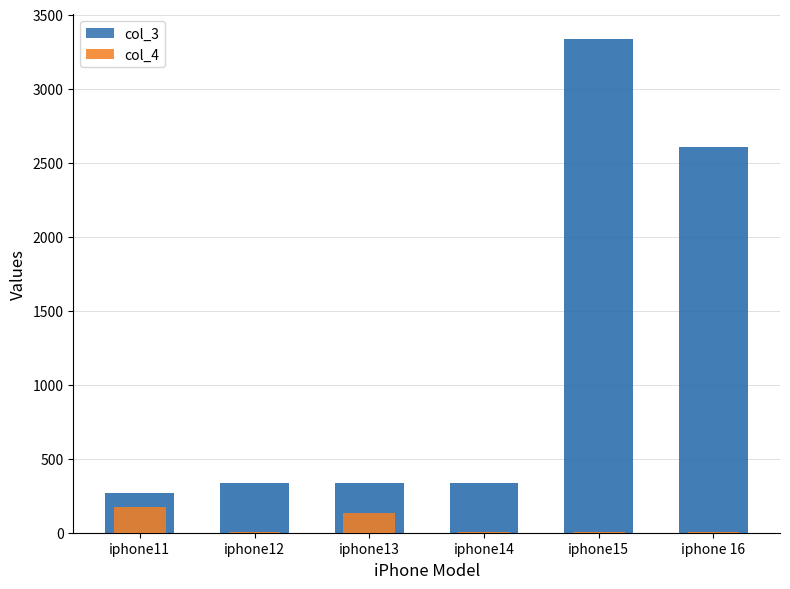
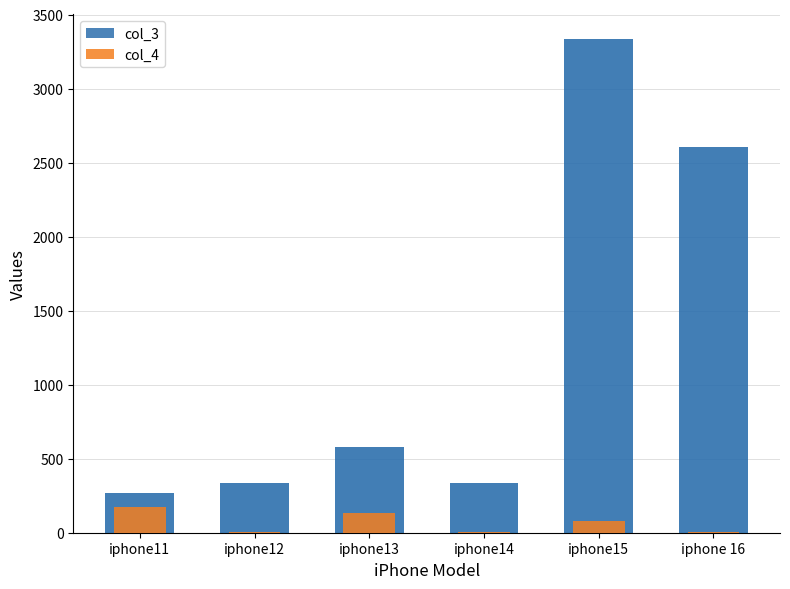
col_3, iphone13: 330 -> 580
col_4, iphone15: 0 -> 80
